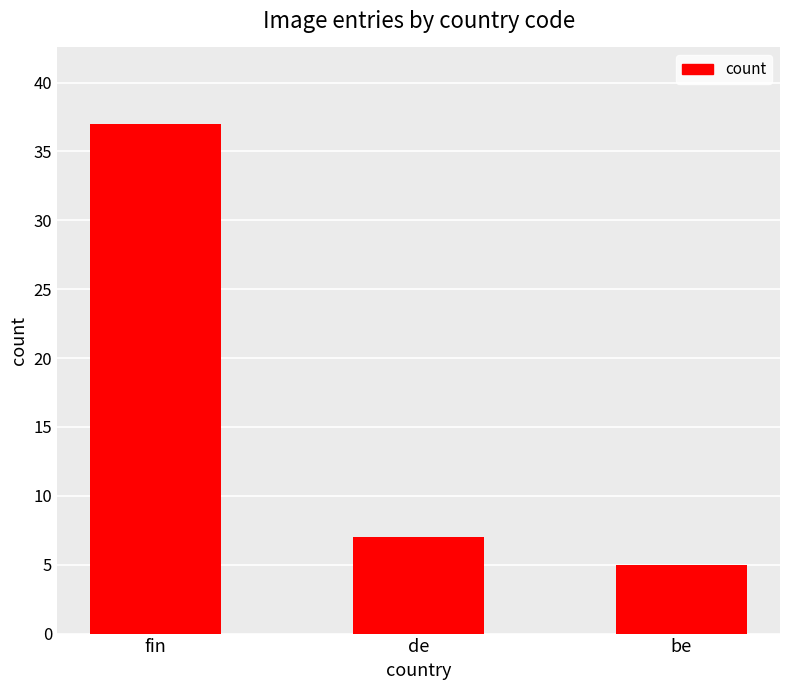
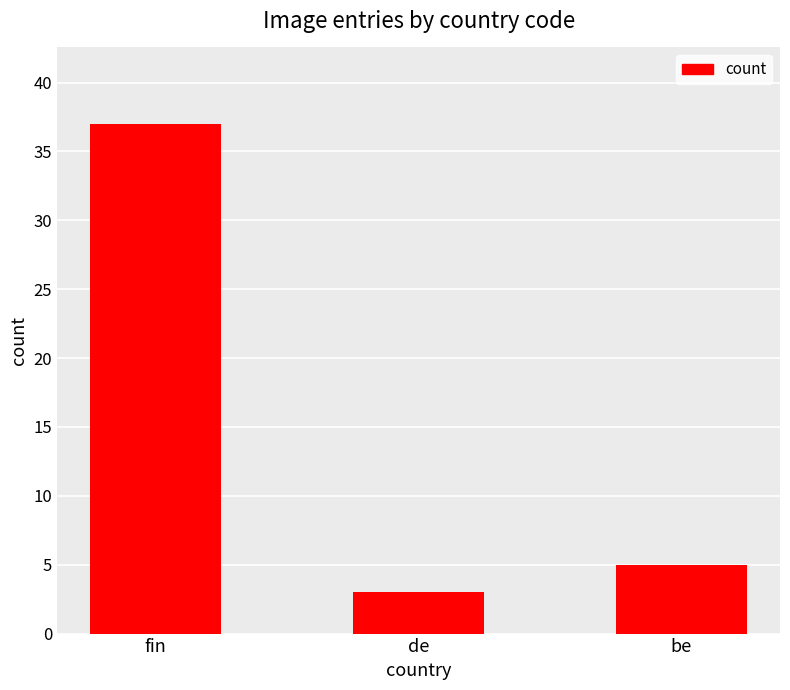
de: 7 -> 3
